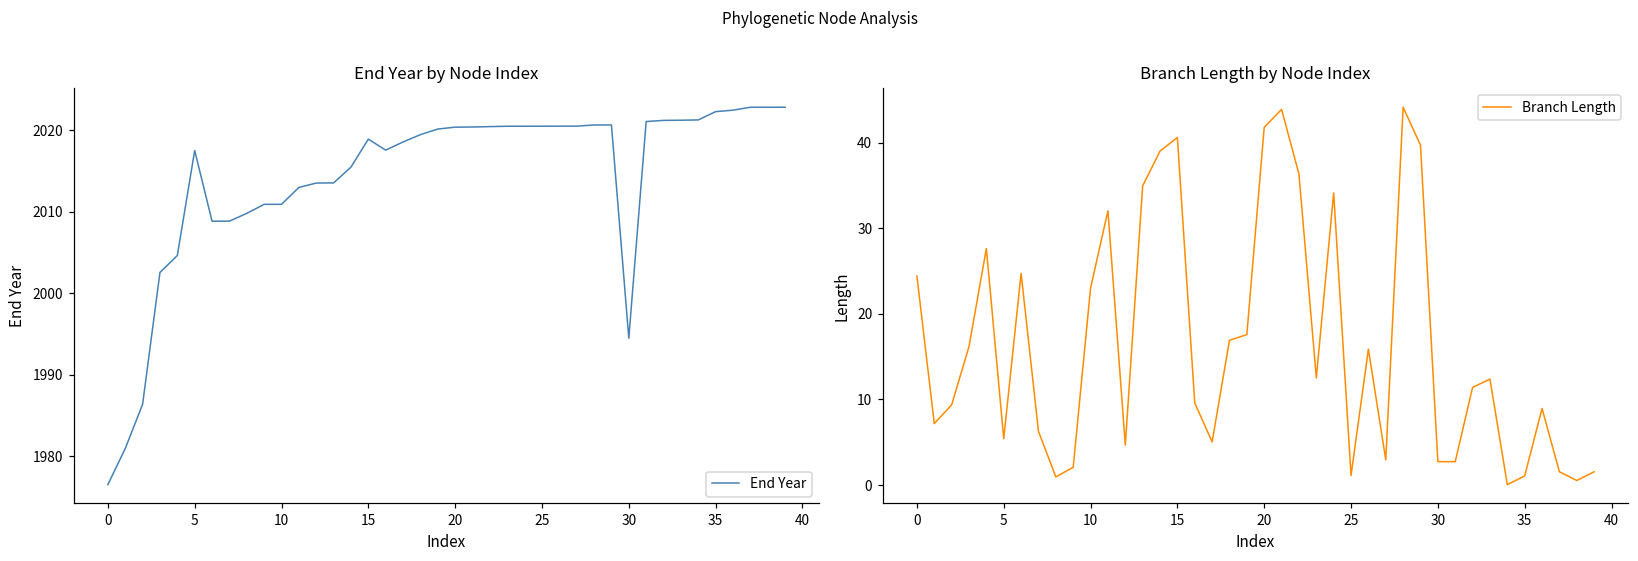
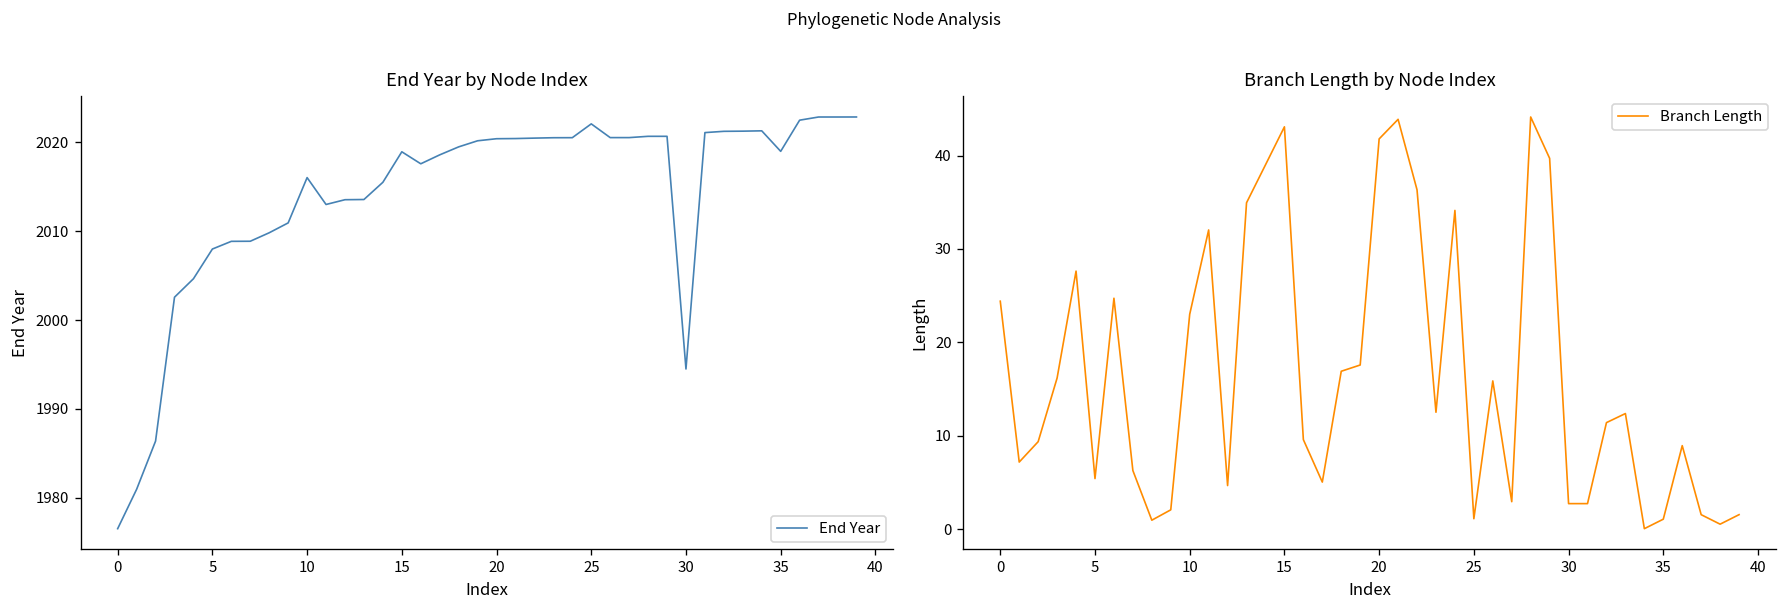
End Year by Node Index, 5: 2018 -> 2008
End Year by Node Index, 10: 2011 -> 2016
End Year by Node Index, 25: 2021 -> 2022
End Year by Node Index, 35: 2022 -> 2019
Branch Length by Node Index, 15: 41 -> 43
